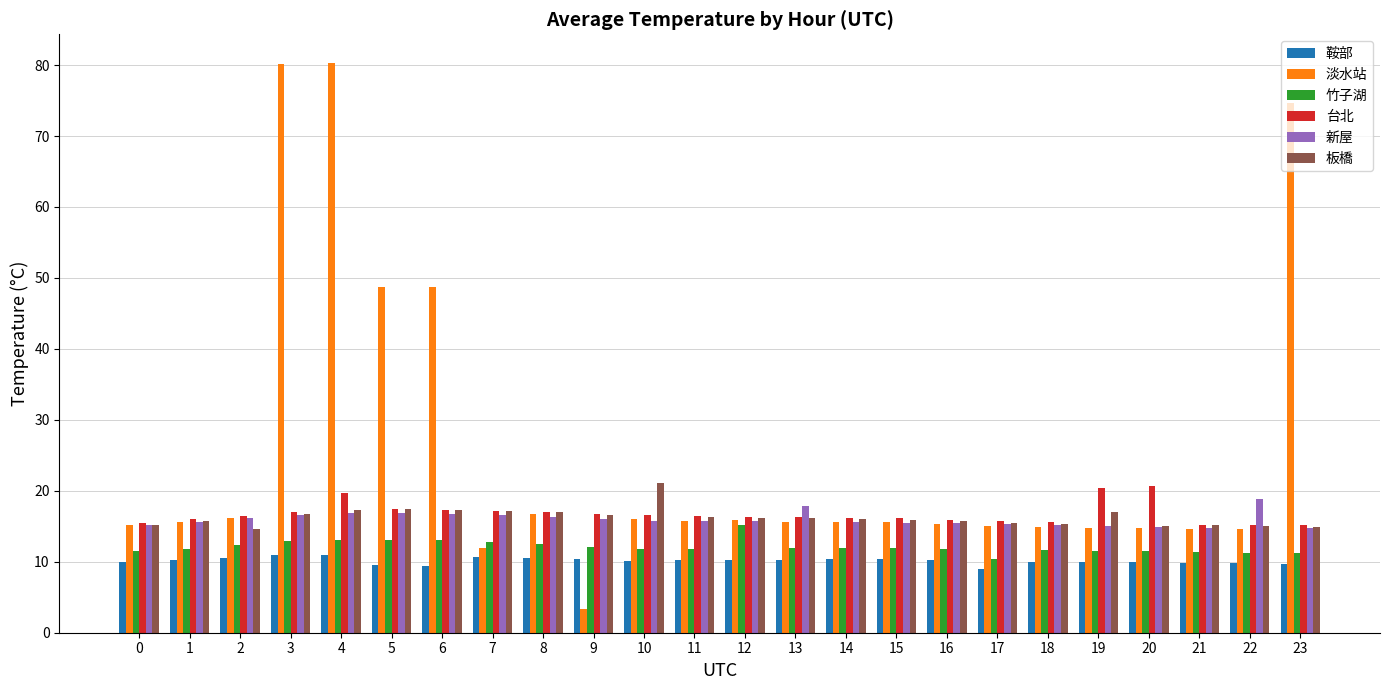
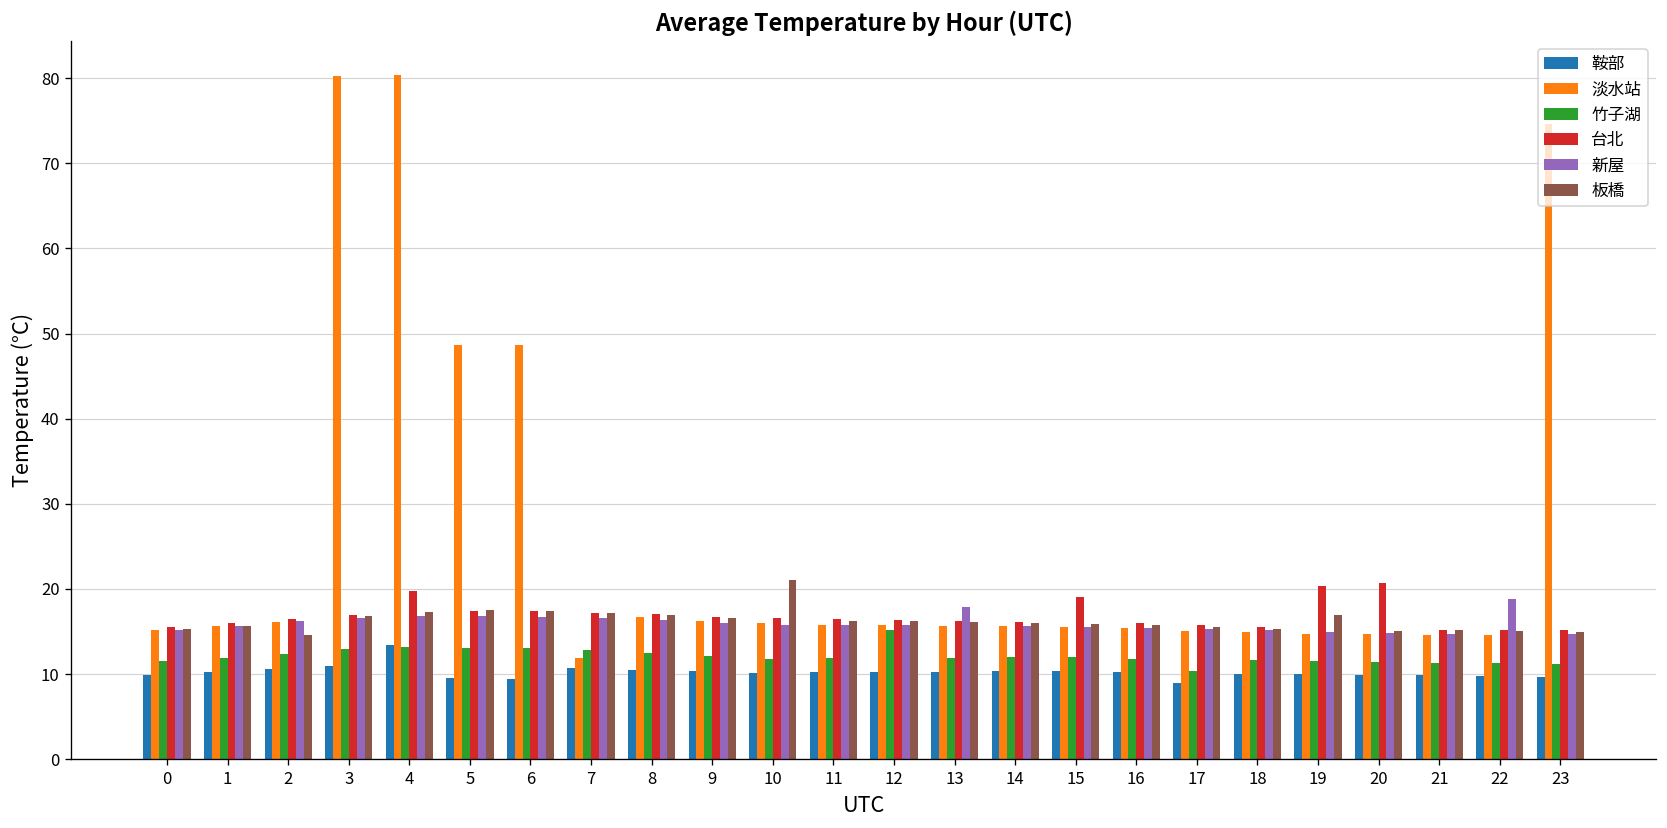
鞍部, 4: 11 -> 13
淡水站, 9: 3 -> 16
台北, 15: 16 -> 19
